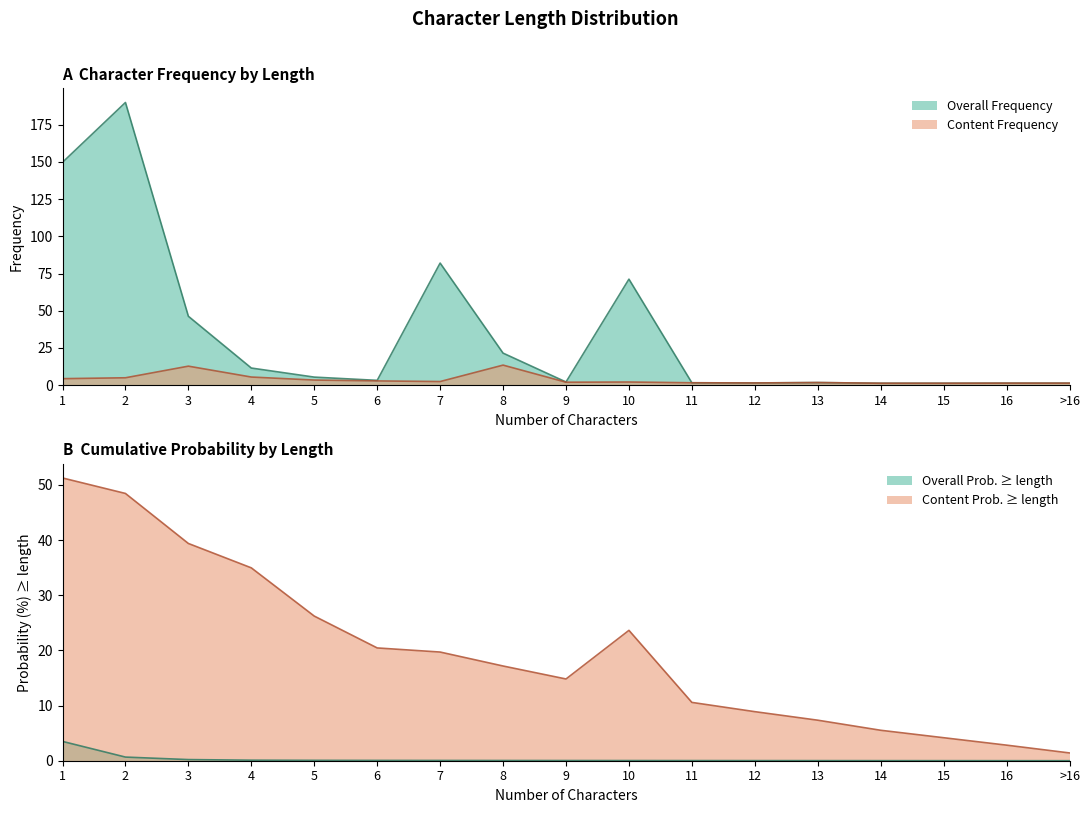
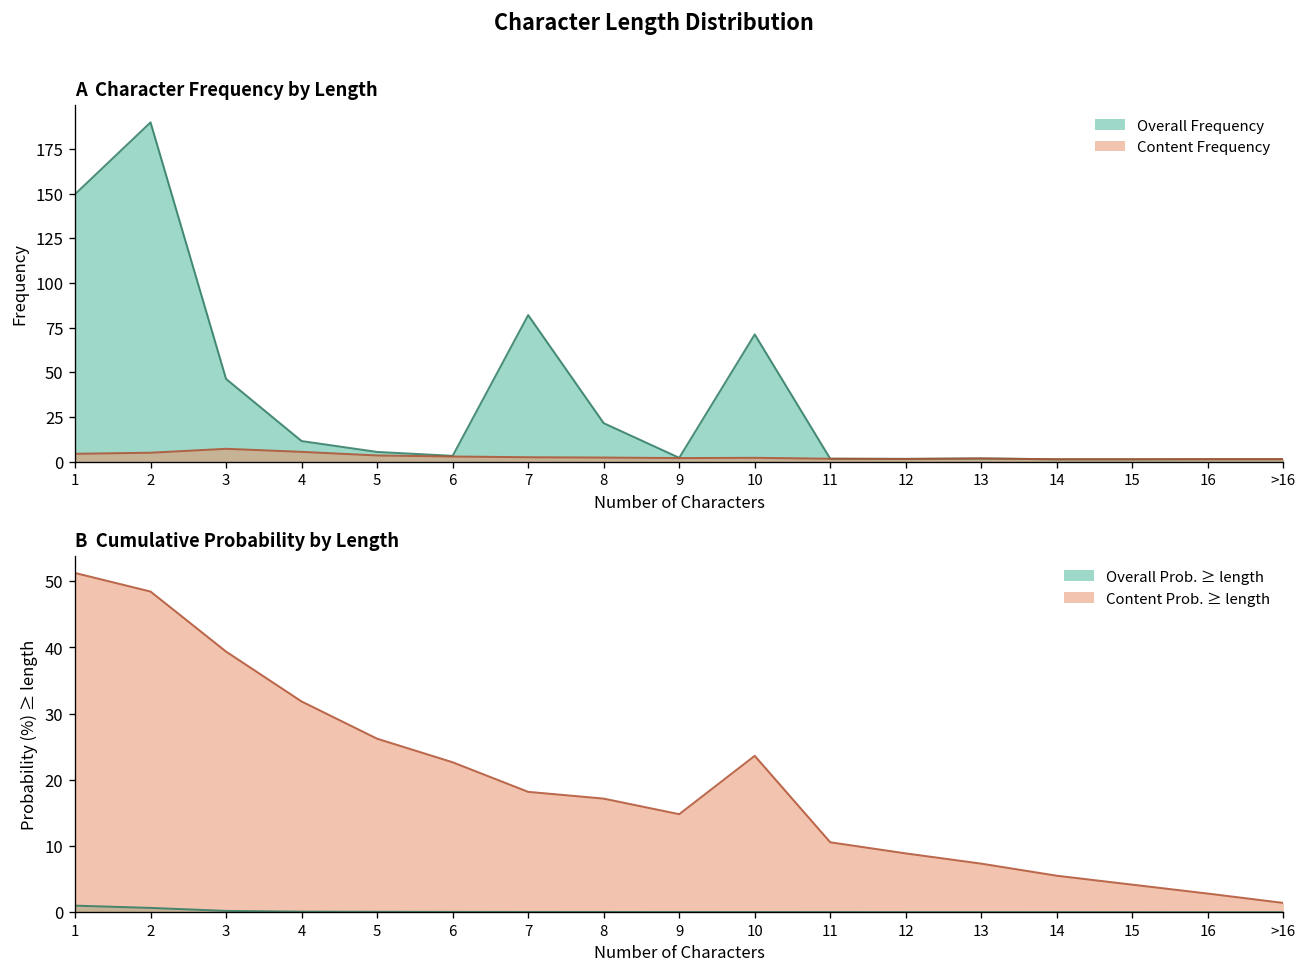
A Character Frequency by Length, Content Frequency, 3: 13 -> 7
A Character Frequency by Length, Content Frequency, 8: 14 -> 2
B Cumulative Probability by Length, Overall Prob. ≥ length, 1: 4 -> 1
B Cumulative Probability by Length, Content Prob. ≥ length, 4: 35 -> 32
B Cumulative Probability by Length, Content Prob. ≥ length, 6: 20 -> 23
B Cumulative Probability by Length, Content Prob. ≥ length, 7: 20 -> 18
